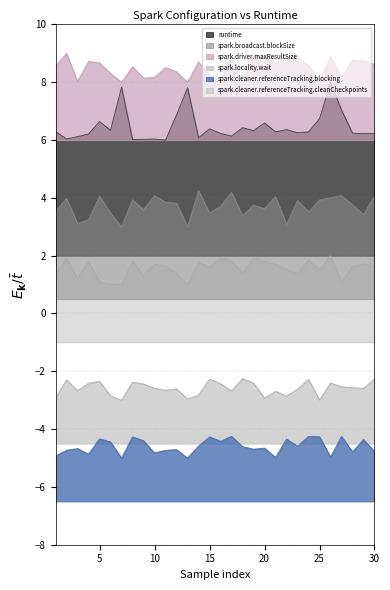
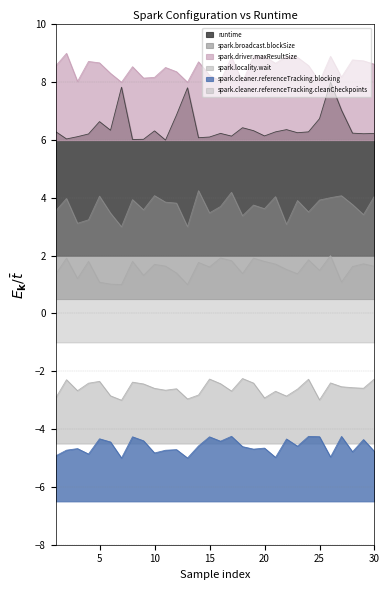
runtime, 10: 6.0 -> 6.3
runtime, 15: 6.4 -> 6.1
runtime, 20: 6.6 -> 6.1
